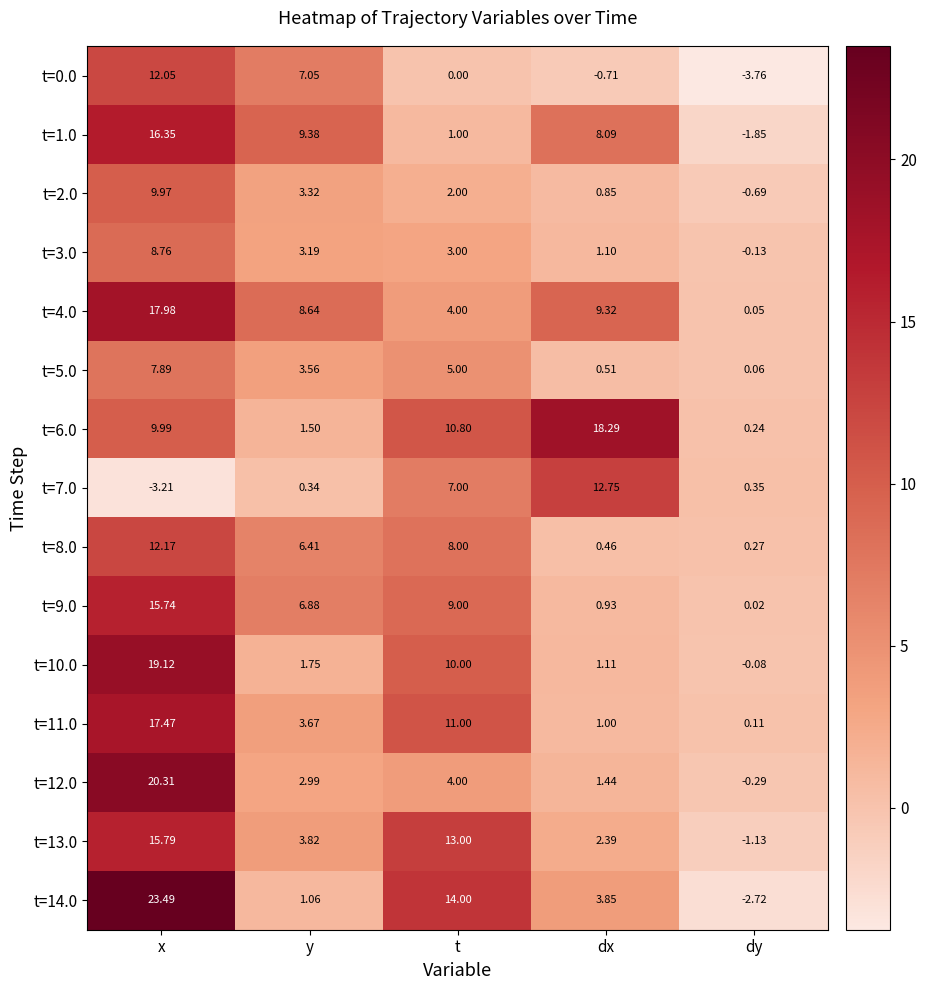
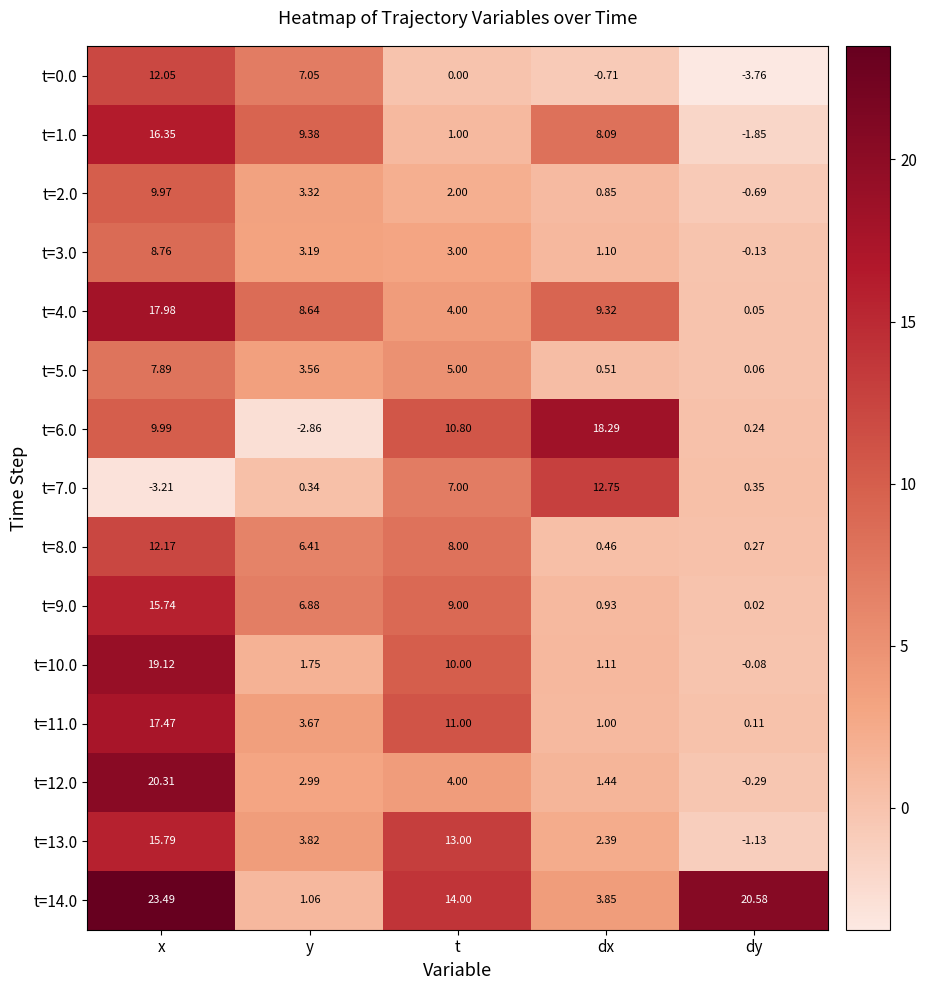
t=6.0, y: 1.50 -> -2.86
t=14.0, dy: -2.72 -> 20.58
